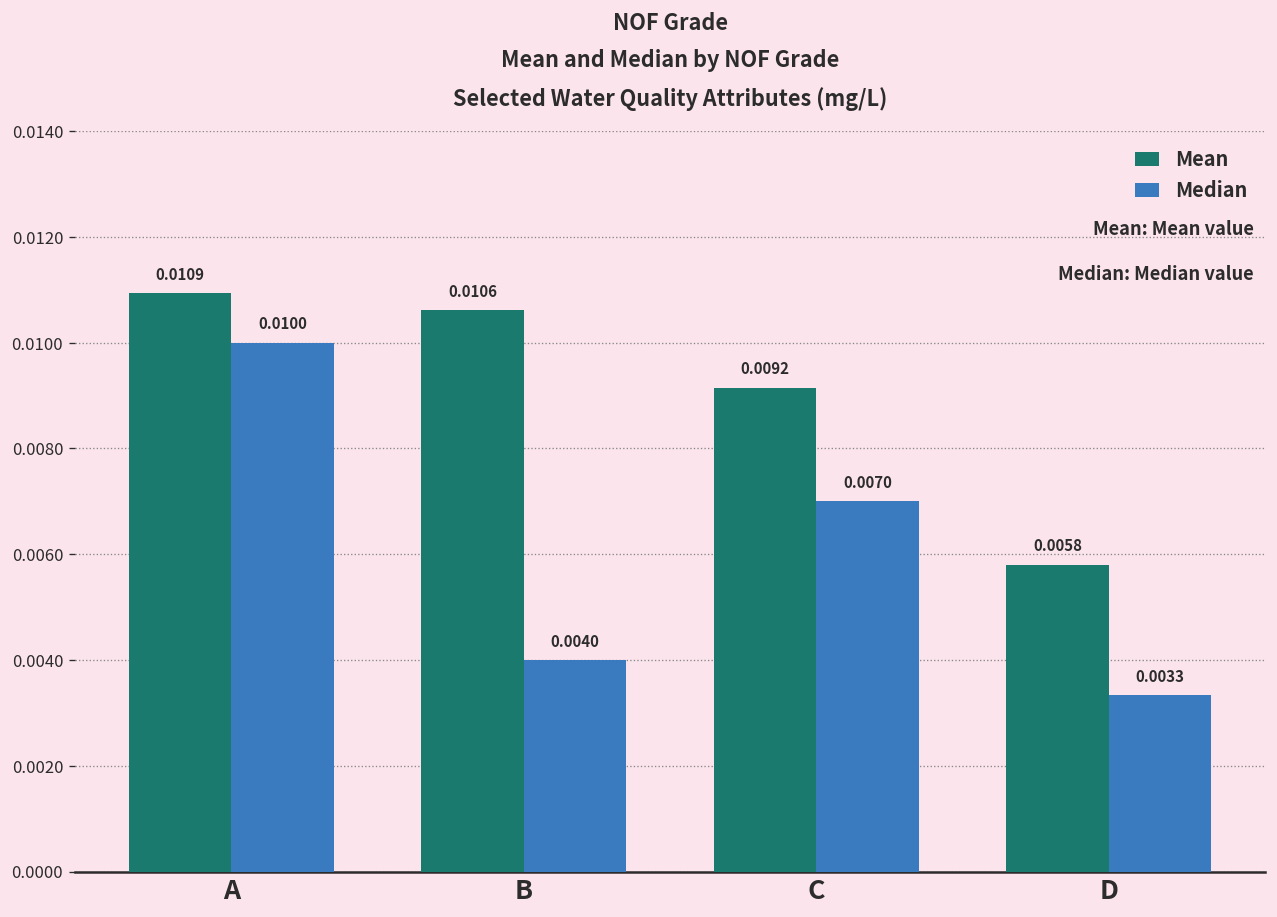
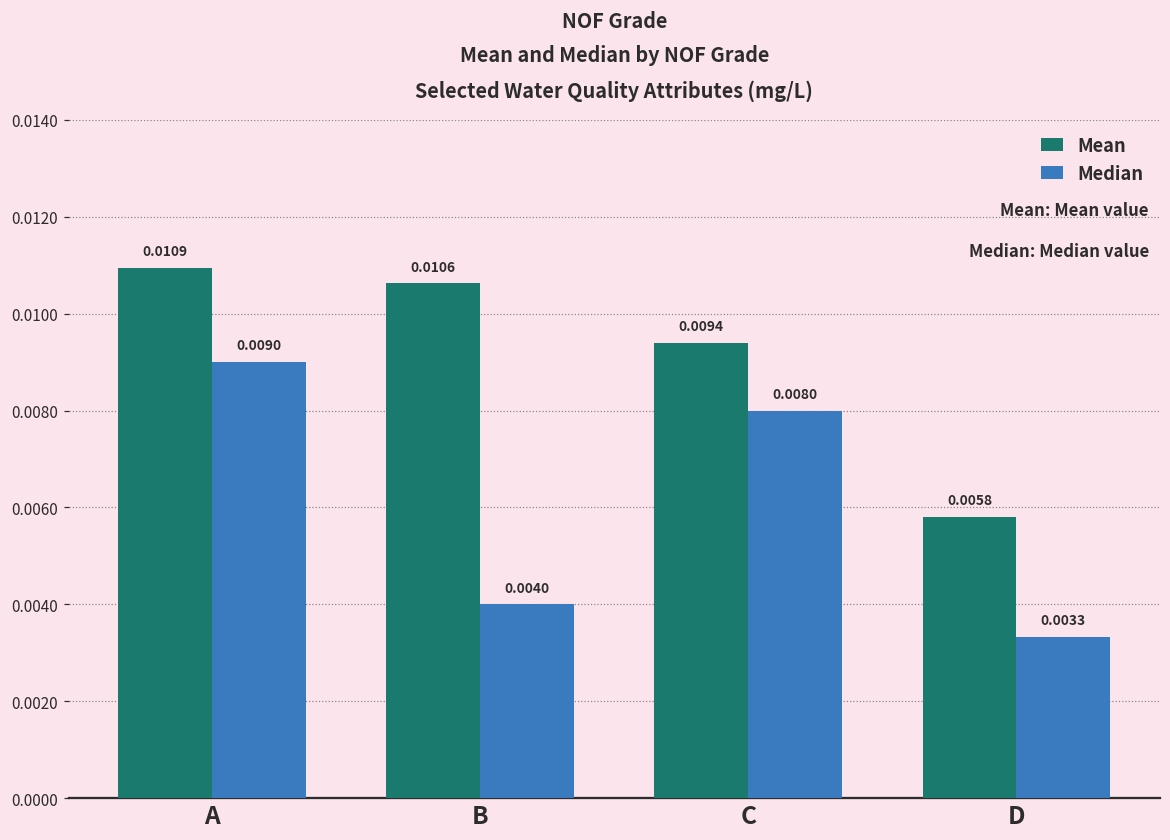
Median, A: 0.0100 -> 0.0090
Mean, C: 0.0092 -> 0.0094
Median, C: 0.0070 -> 0.0080
